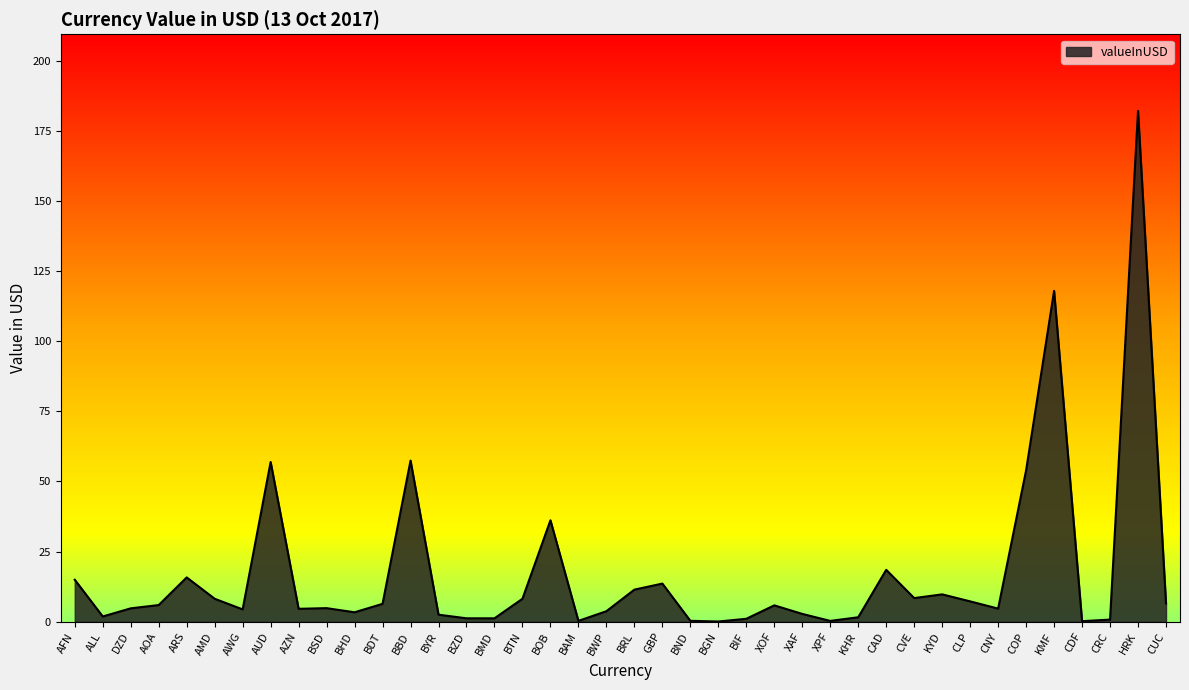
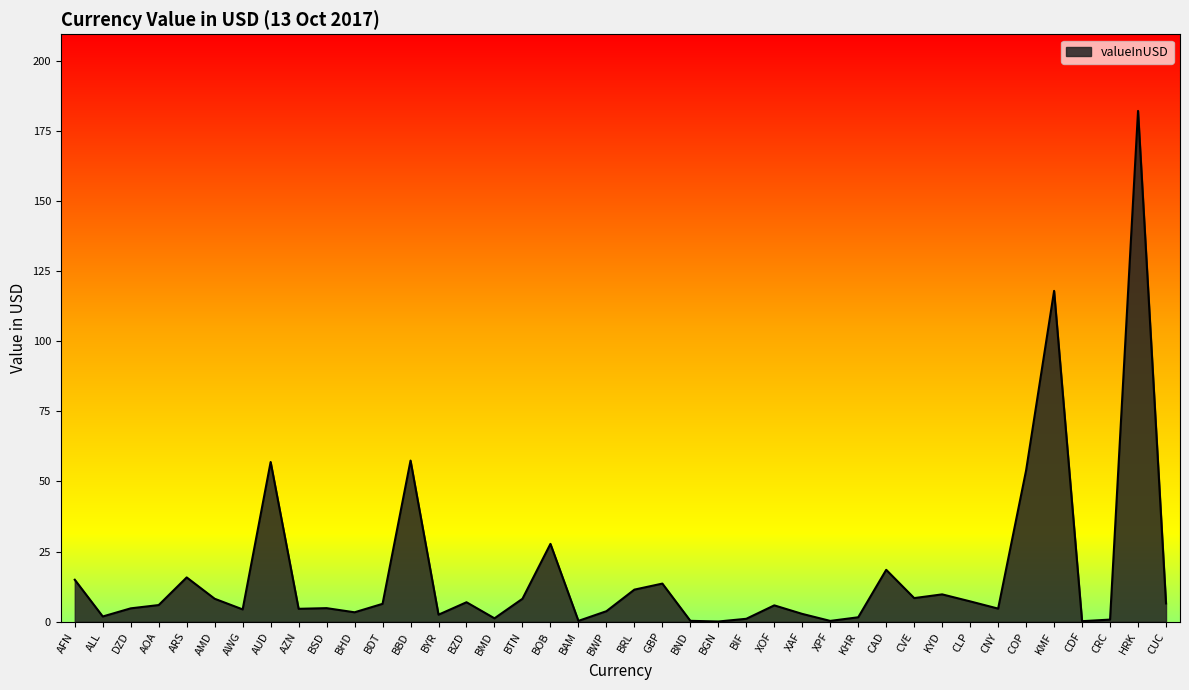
BZD: 1 -> 7
BOB: 36 -> 28
